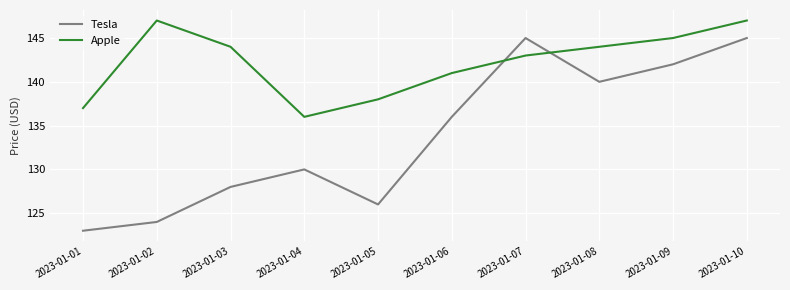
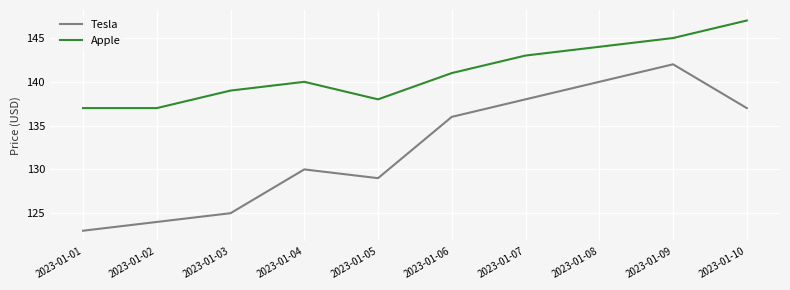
Apple, 2023-01-02: 147 -> 137
Tesla, 2023-01-03: 128 -> 125
Apple, 2023-01-03: 144 -> 139
Apple, 2023-01-04: 136 -> 140
Tesla, 2023-01-05: 126 -> 129
Tesla, 2023-01-07: 145 -> 138
Tesla, 2023-01-10: 145 -> 137
